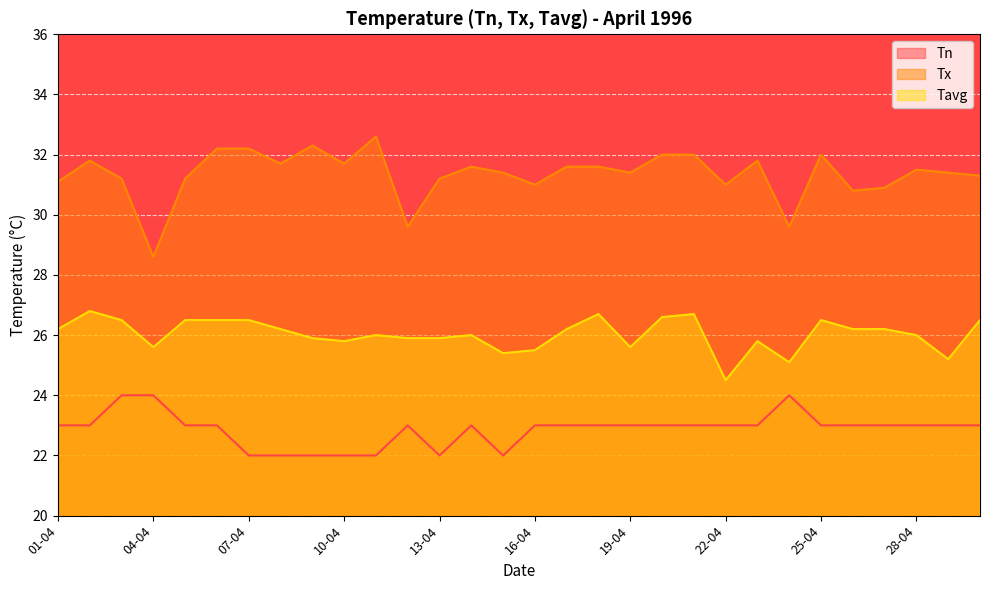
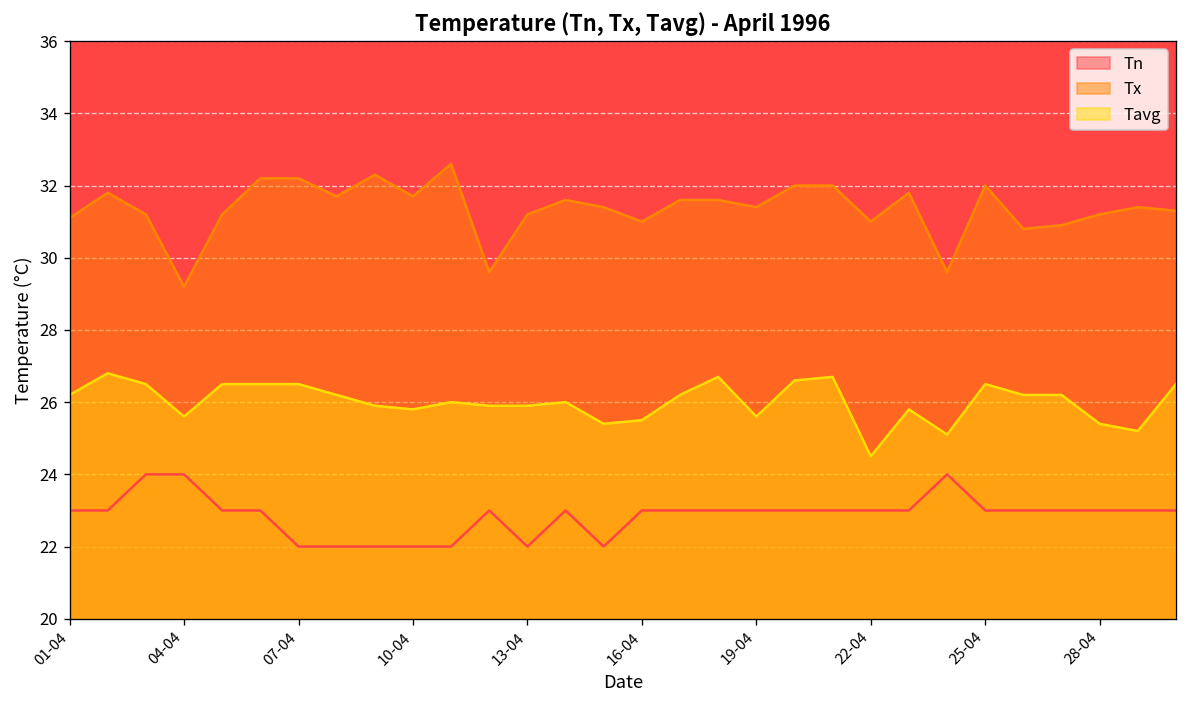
Tx, 04-04: 28.6 -> 29.2
Tx, 28-04: 31.5 -> 31.2
Tavg, 28-04: 26.0 -> 25.4
